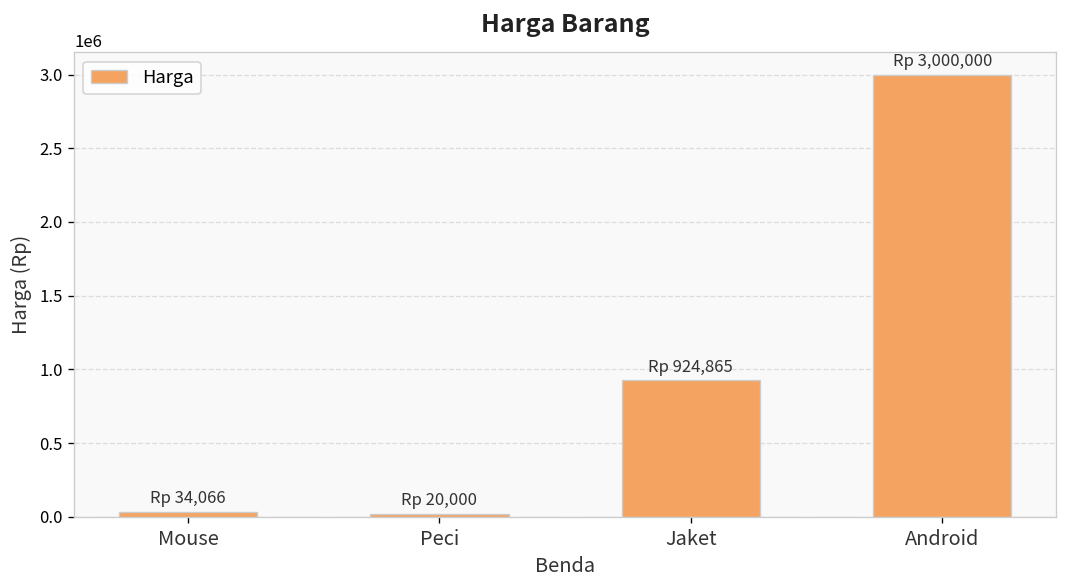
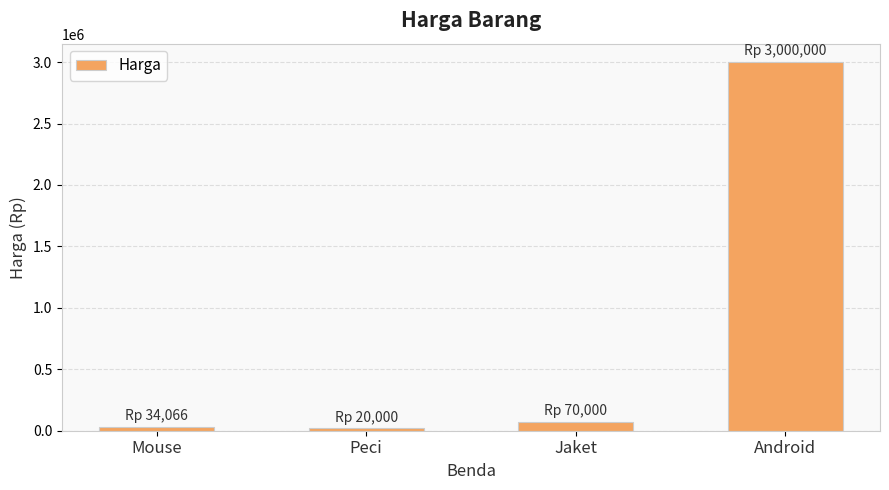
Jaket: 924,865 -> 70,000
